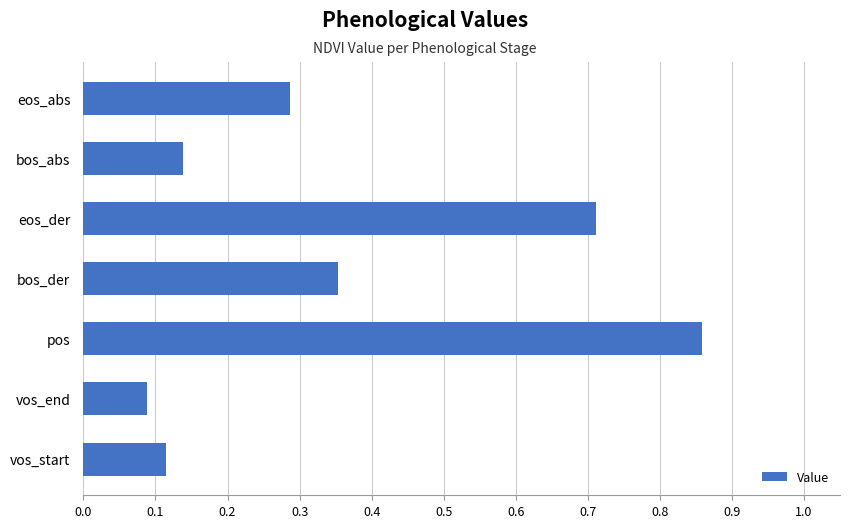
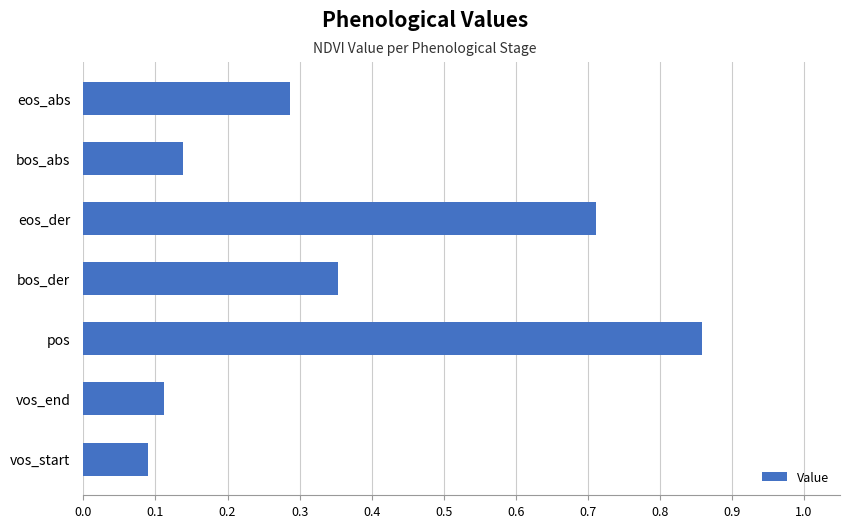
vos_end: 0.09 -> 0.11
vos_start: 0.11 -> 0.09
